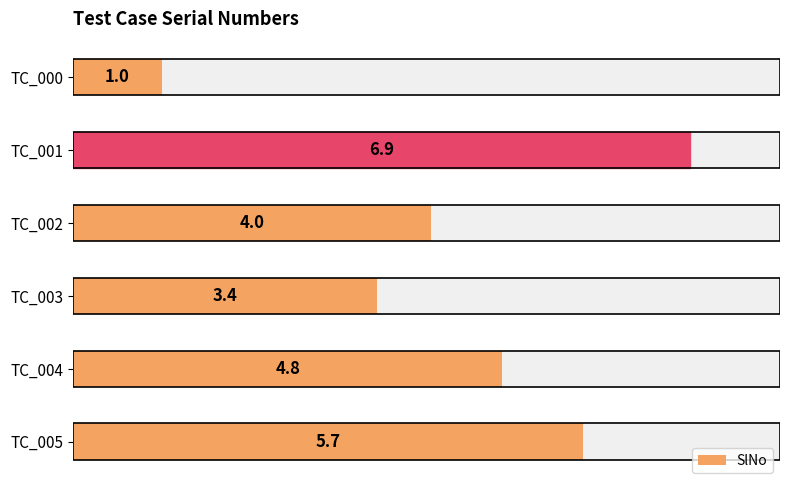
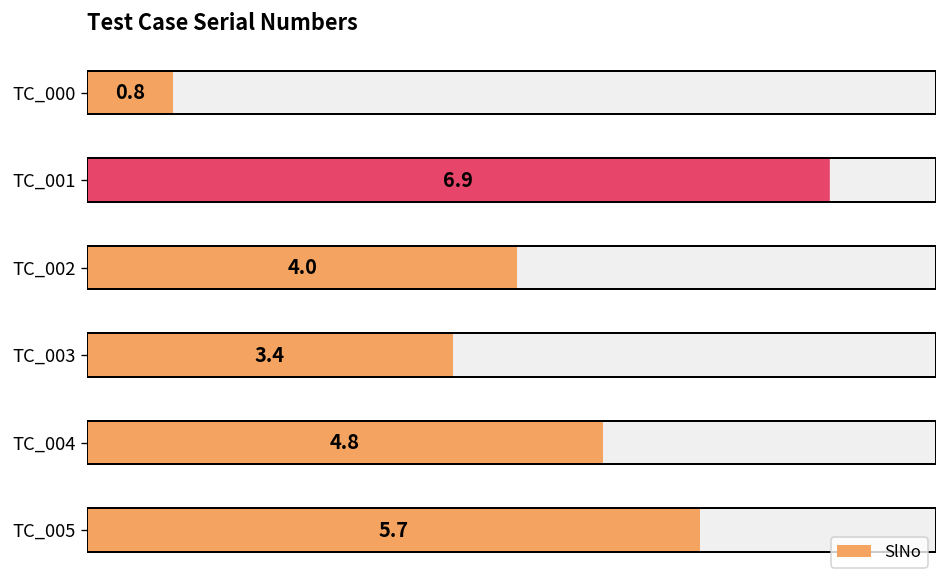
SlNo, TC_000: 1.0 -> 0.8
